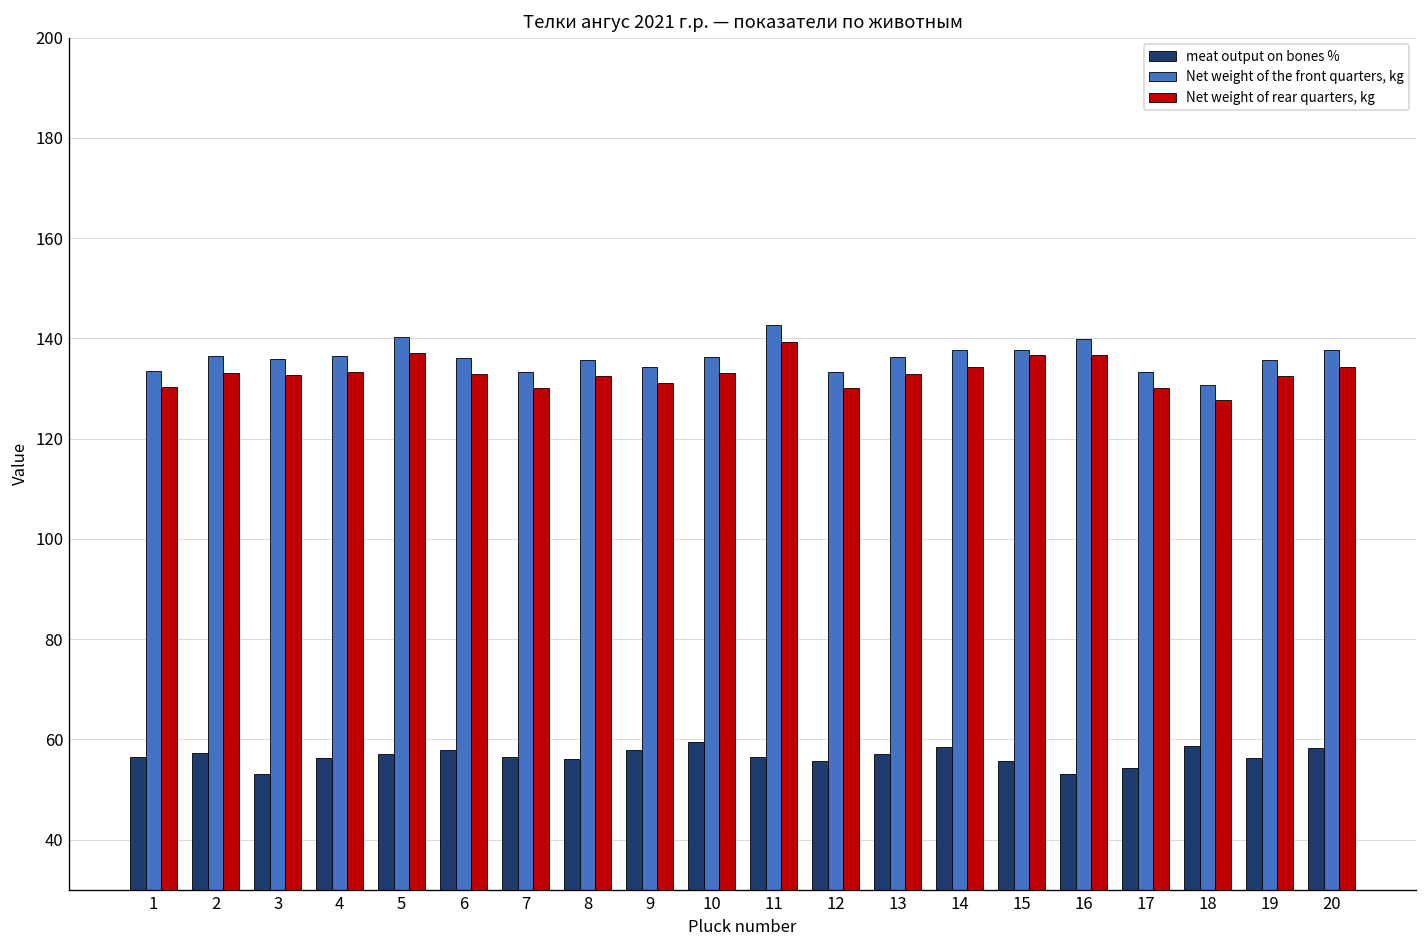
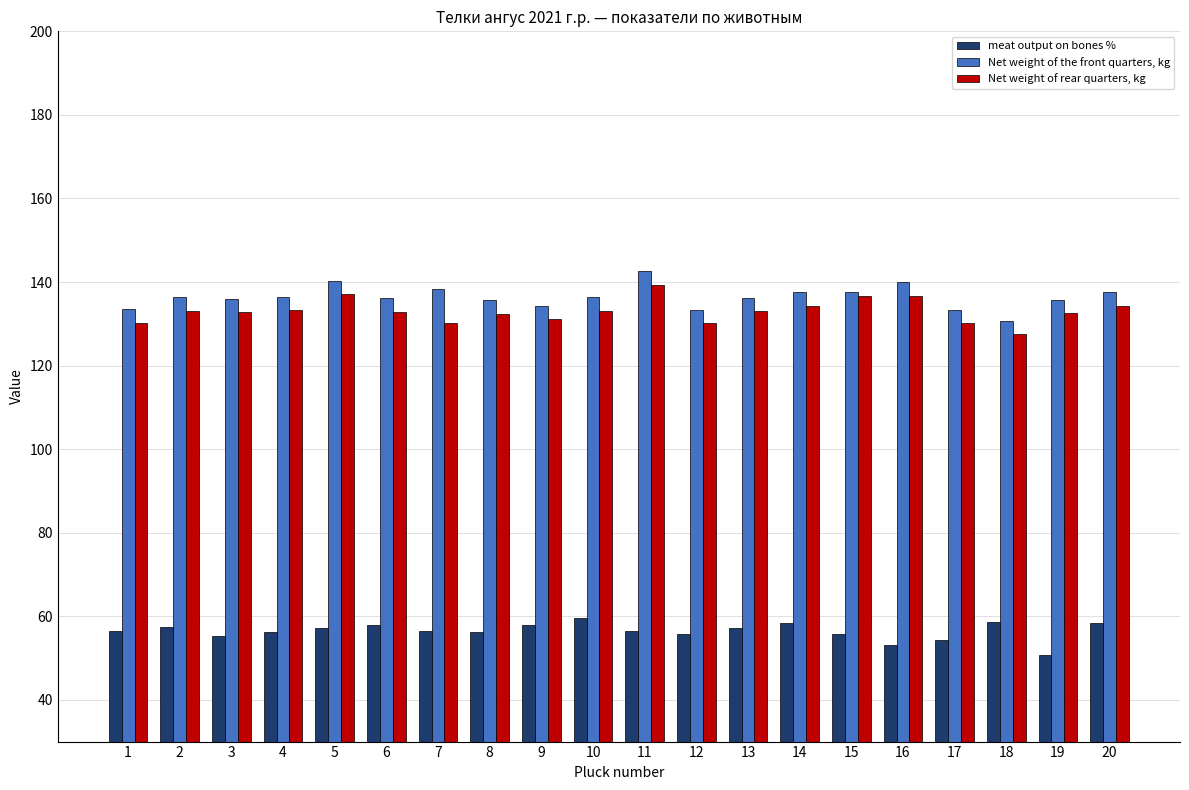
meat output on bones %, 3: 53 -> 55
Net weight of the front quarters, kg, 7: 133 -> 138
meat output on bones %, 19: 56 -> 51
